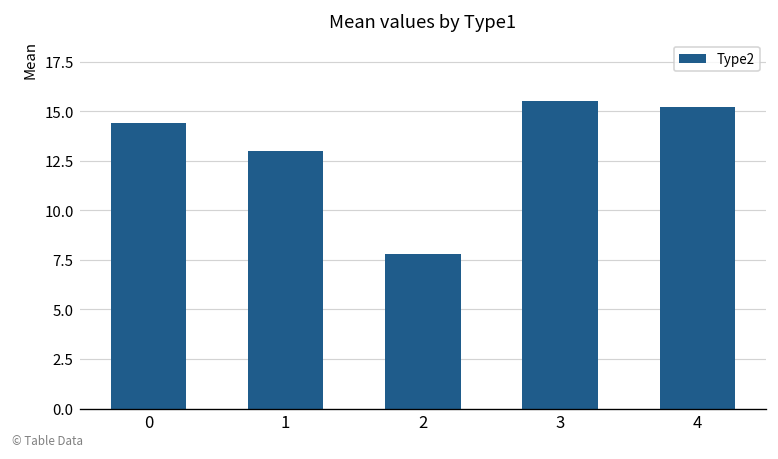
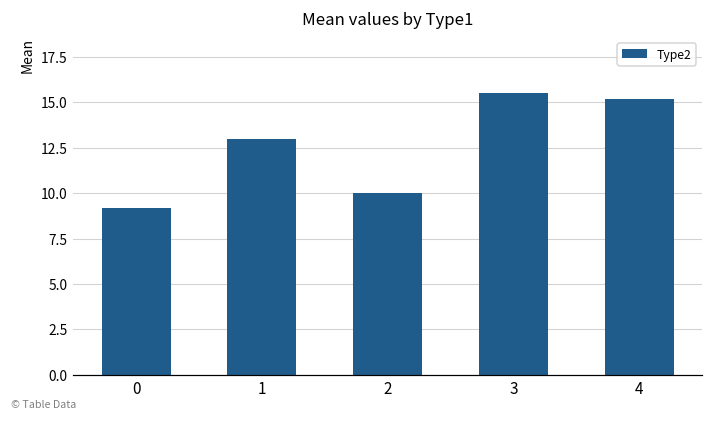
0: 14.4 -> 9.2
2: 7.8 -> 10.0
